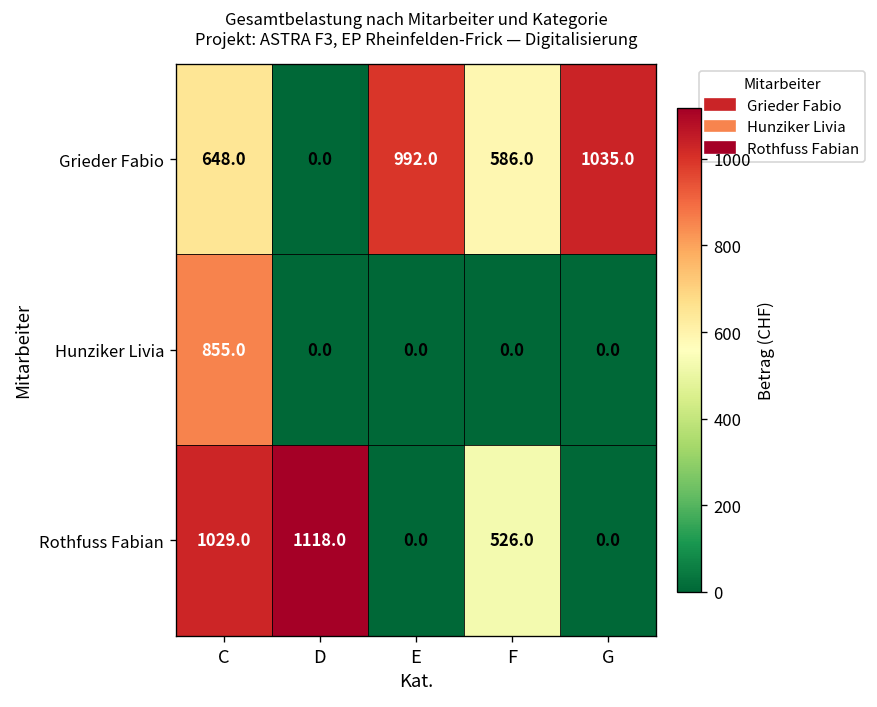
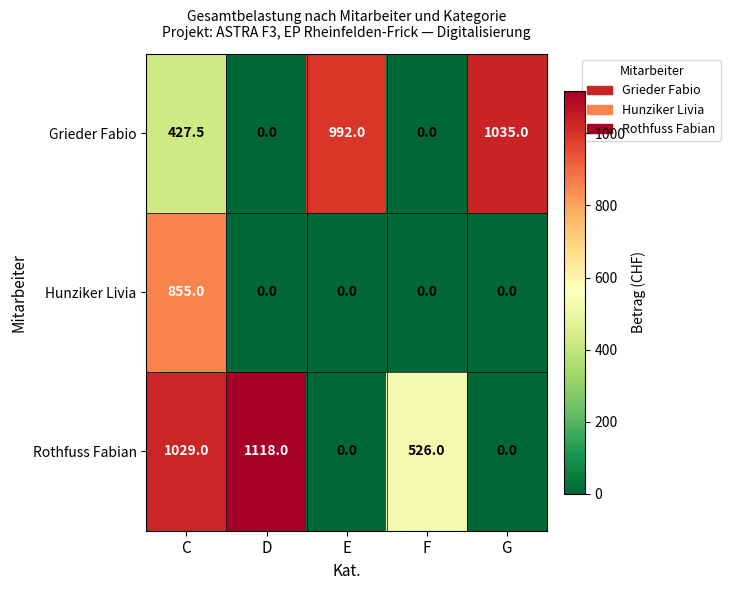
Grieder Fabio, C: 648.0 -> 427.5
Grieder Fabio, F: 586.0 -> 0.0
